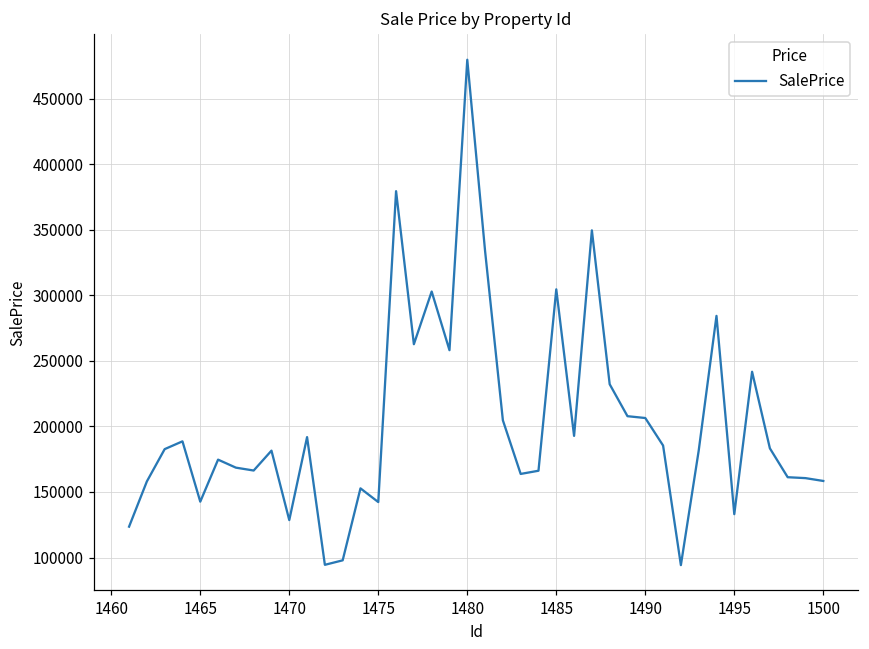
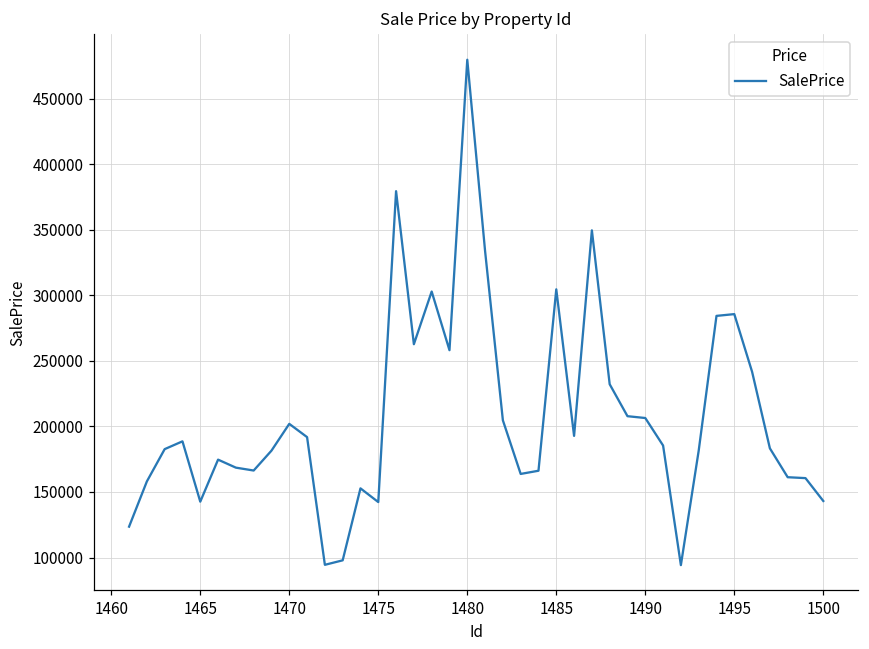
1470: 129000 -> 202000
1495: 133000 -> 286000
1500: 158000 -> 143000
